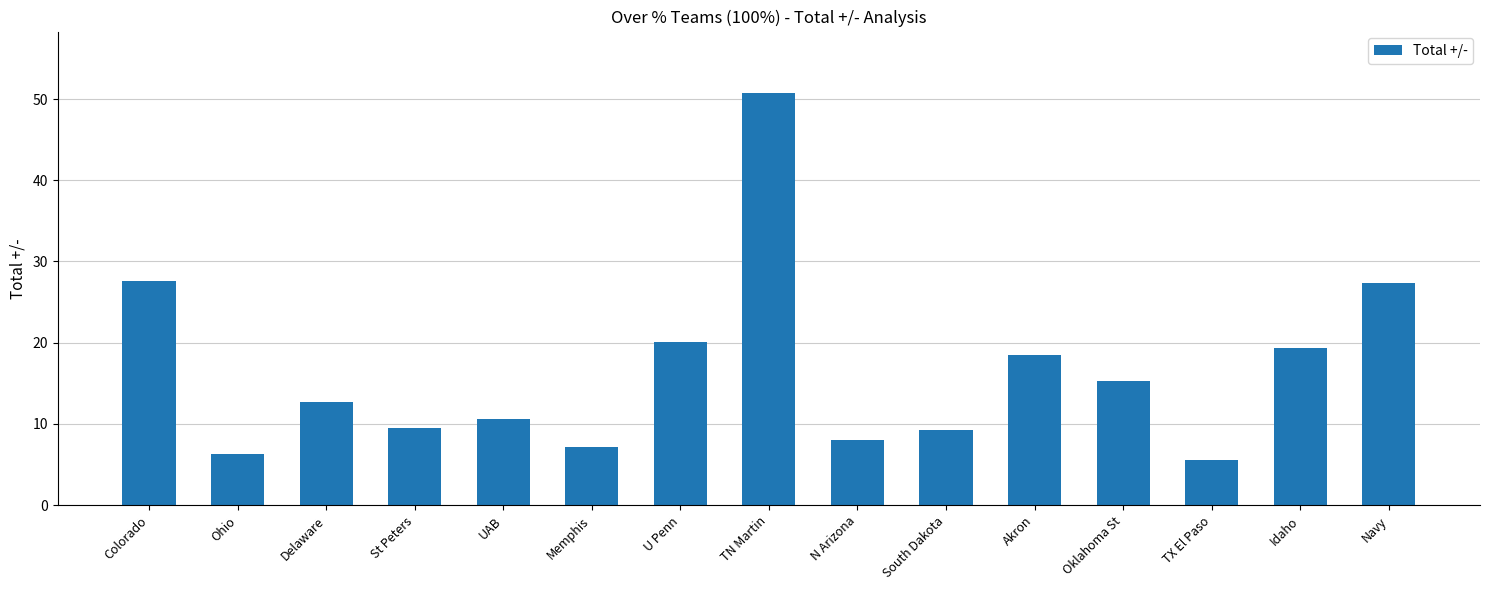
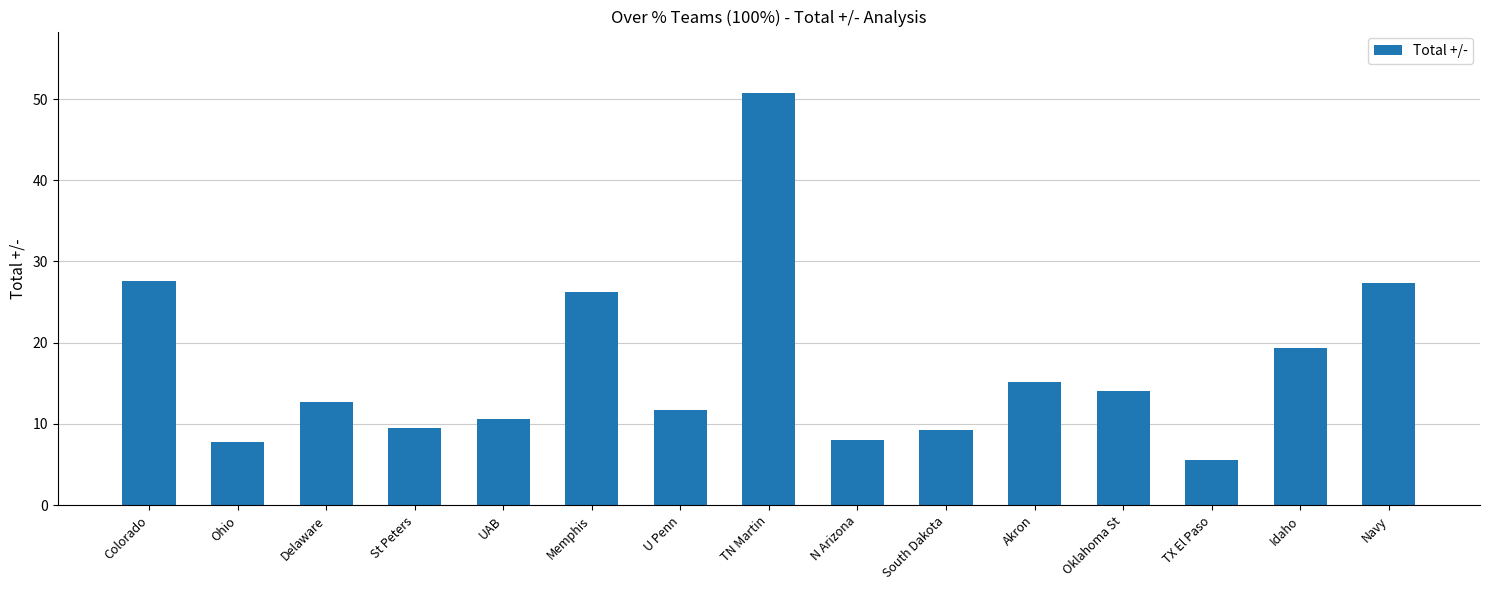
Ohio: 6 -> 8
Memphis: 7 -> 26
U Penn: 20 -> 12
Akron: 19 -> 15
Oklahoma St: 15 -> 14
